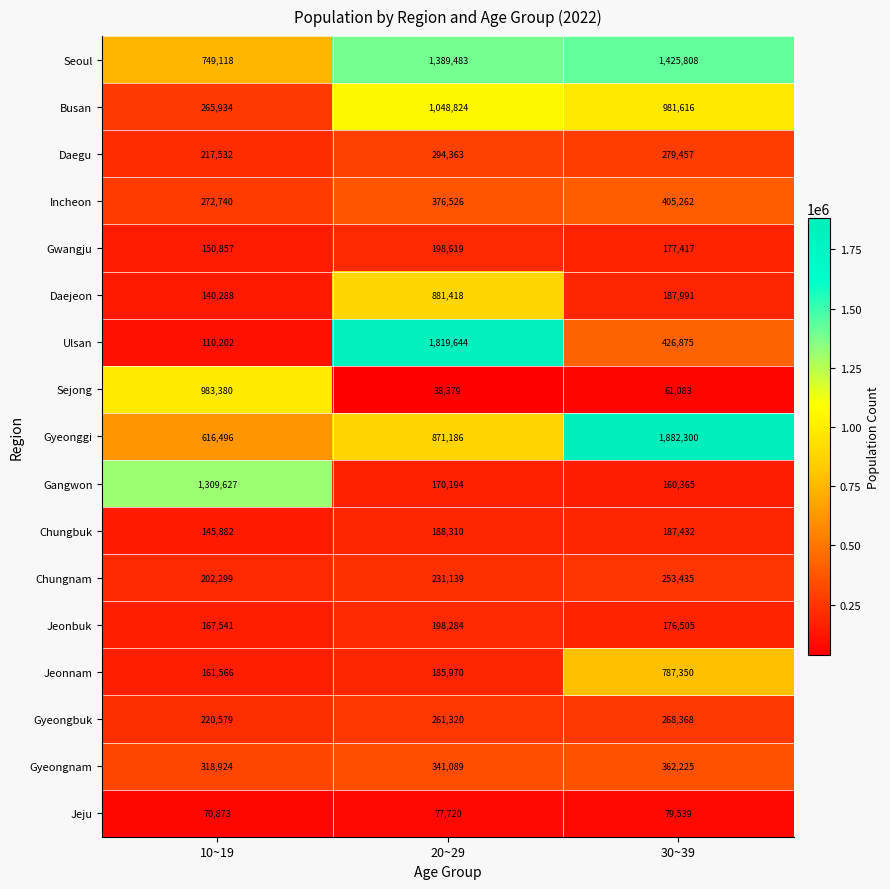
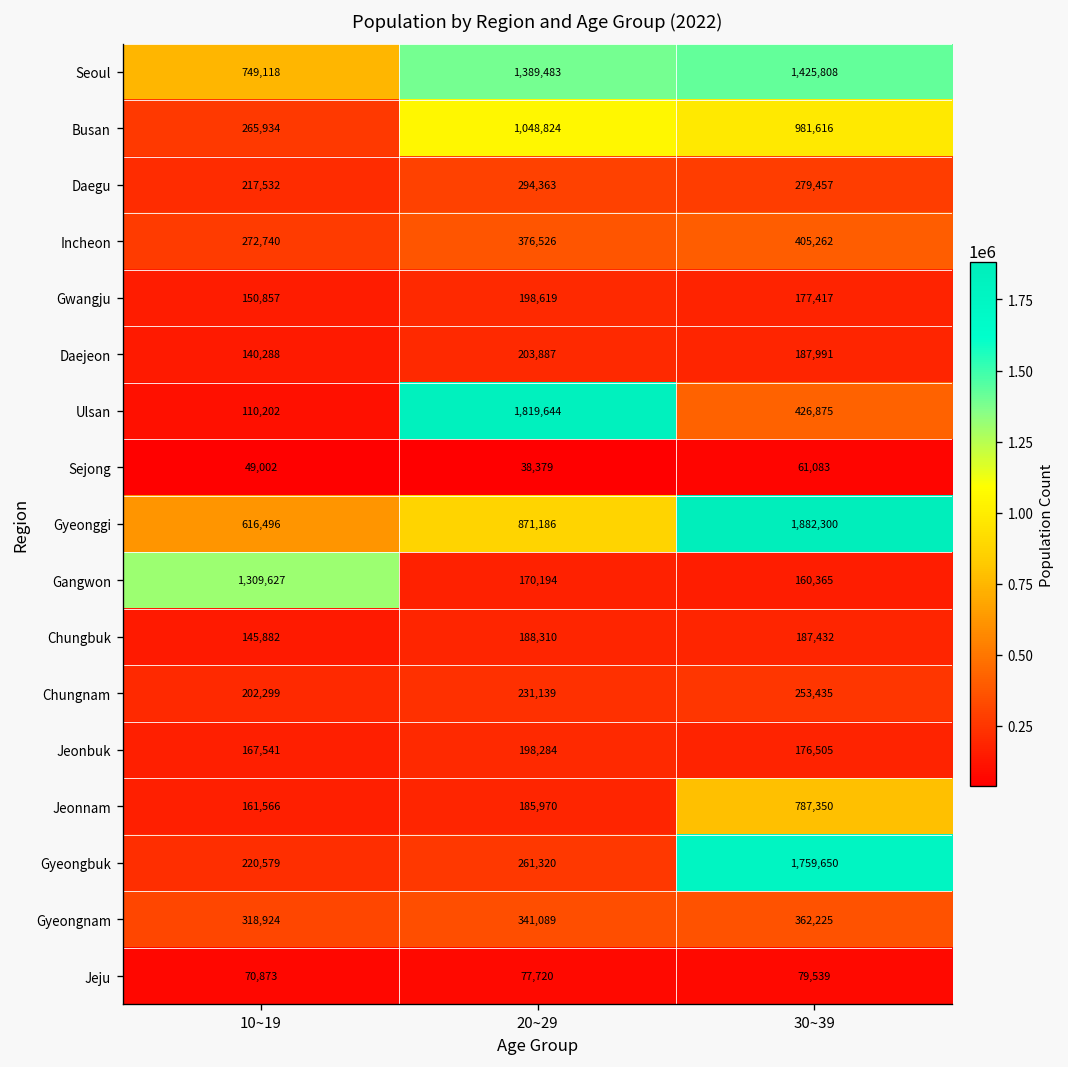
Daejeon, 20~29: 881,418 -> 203,887
Sejong, 10~19: 983,380 -> 49,002
Gyeongbuk, 30~39: 268,368 -> 1,759,650
